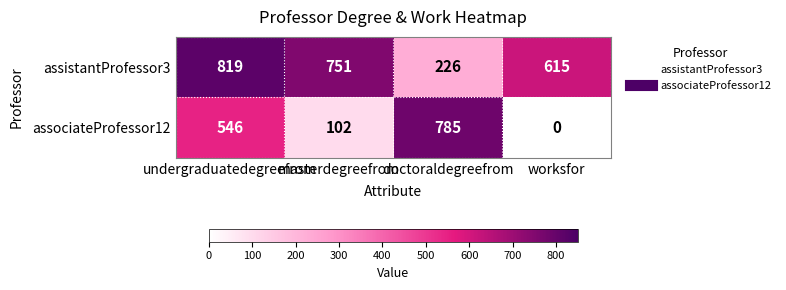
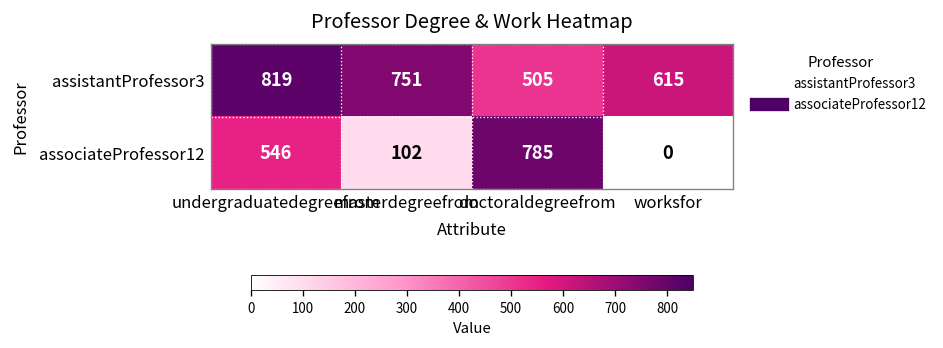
assistantProfessor3, doctoraldegreefrom: 226 -> 505
